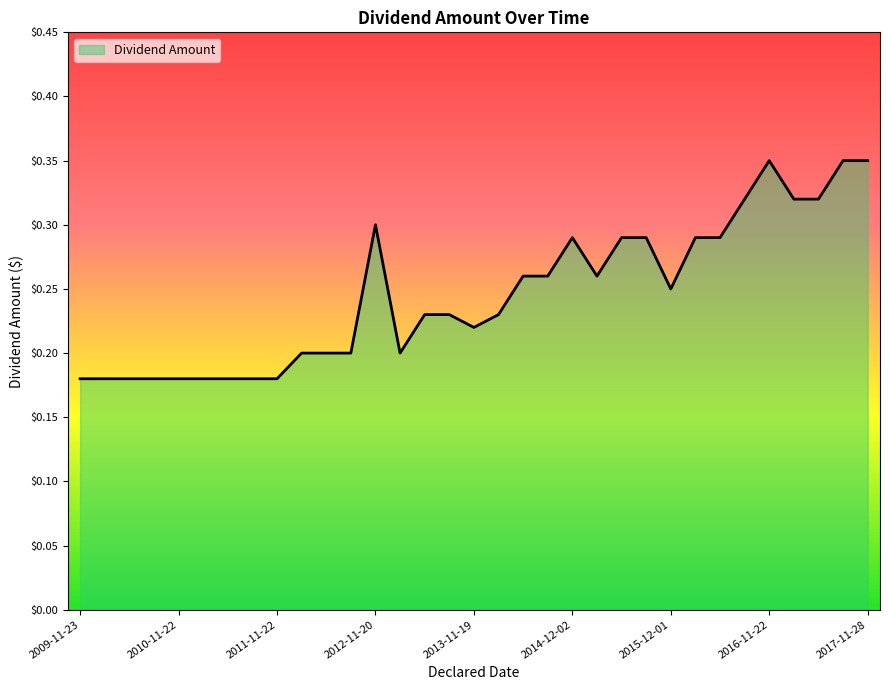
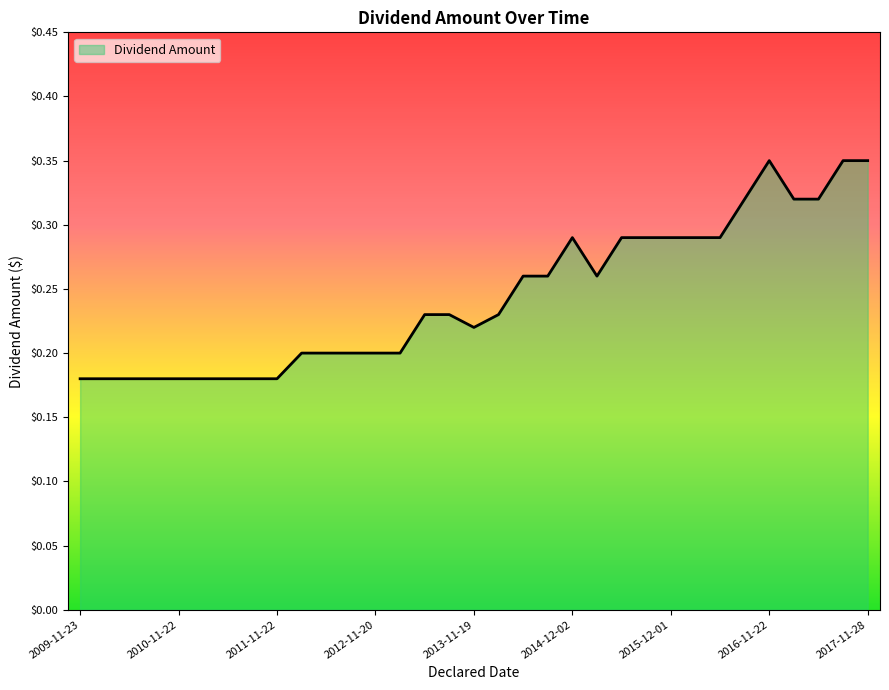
2012-11-20: $0.3 -> $0.2
2015-12-01: $0.25 -> $0.29
